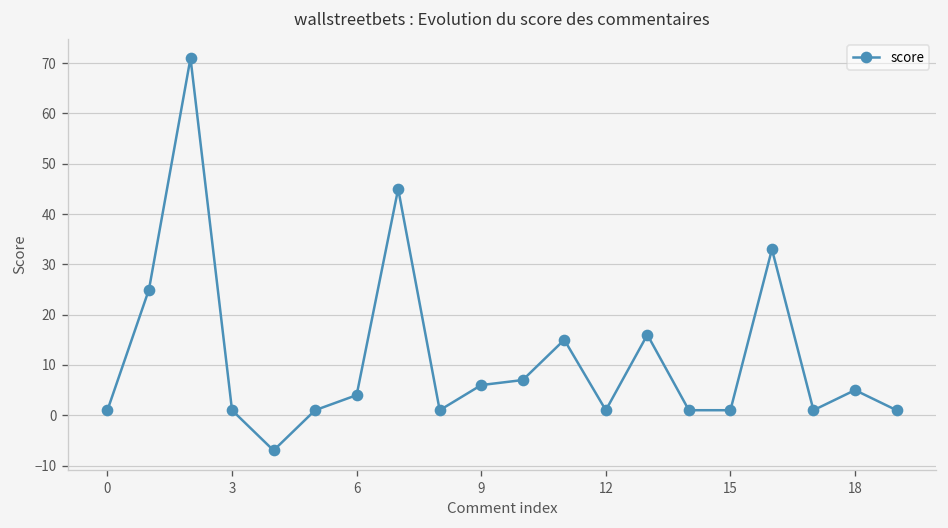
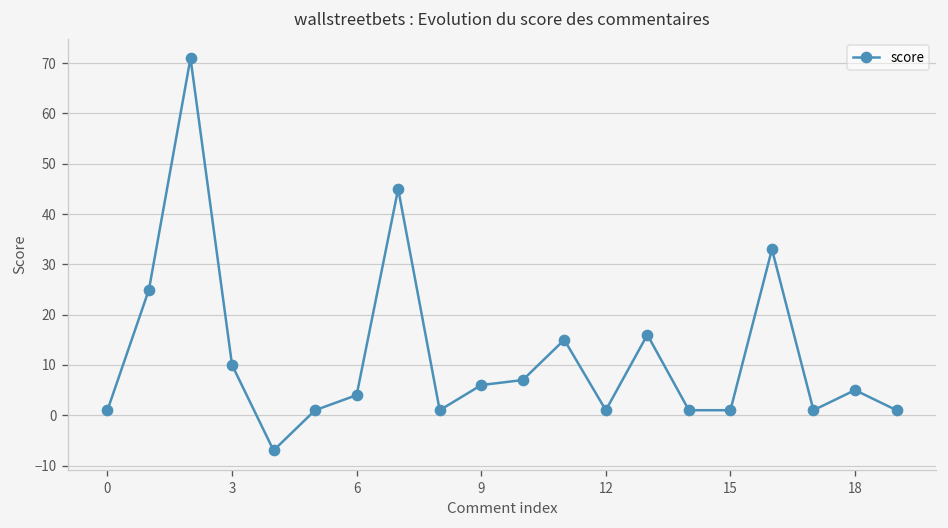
3: 1 -> 10
